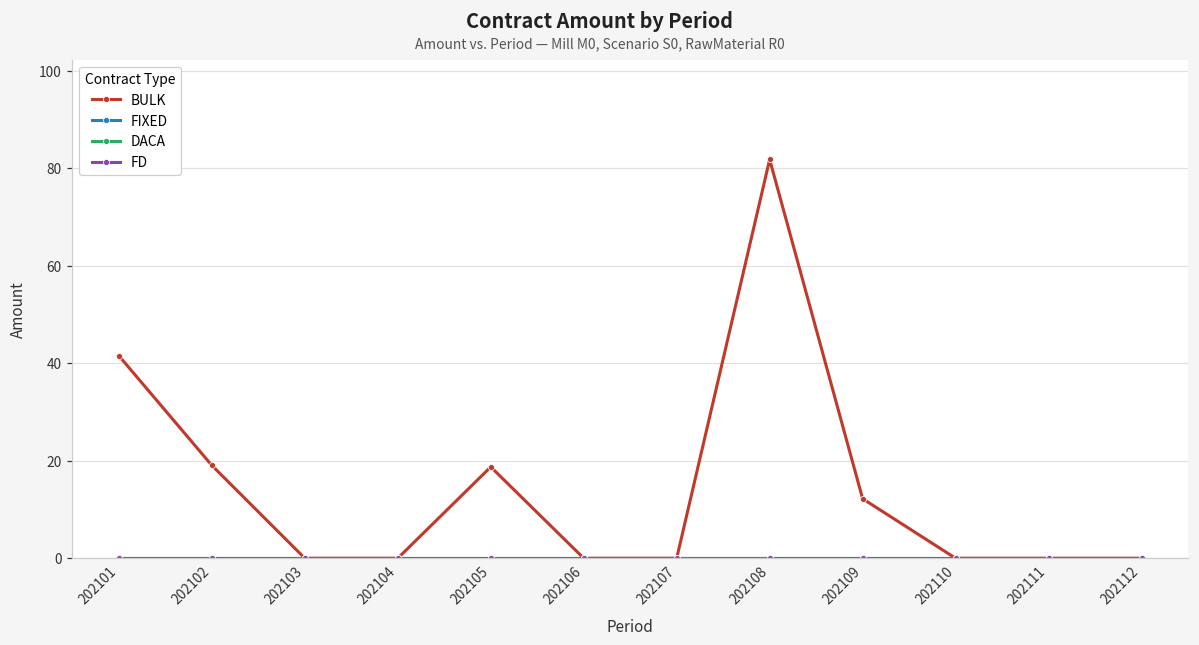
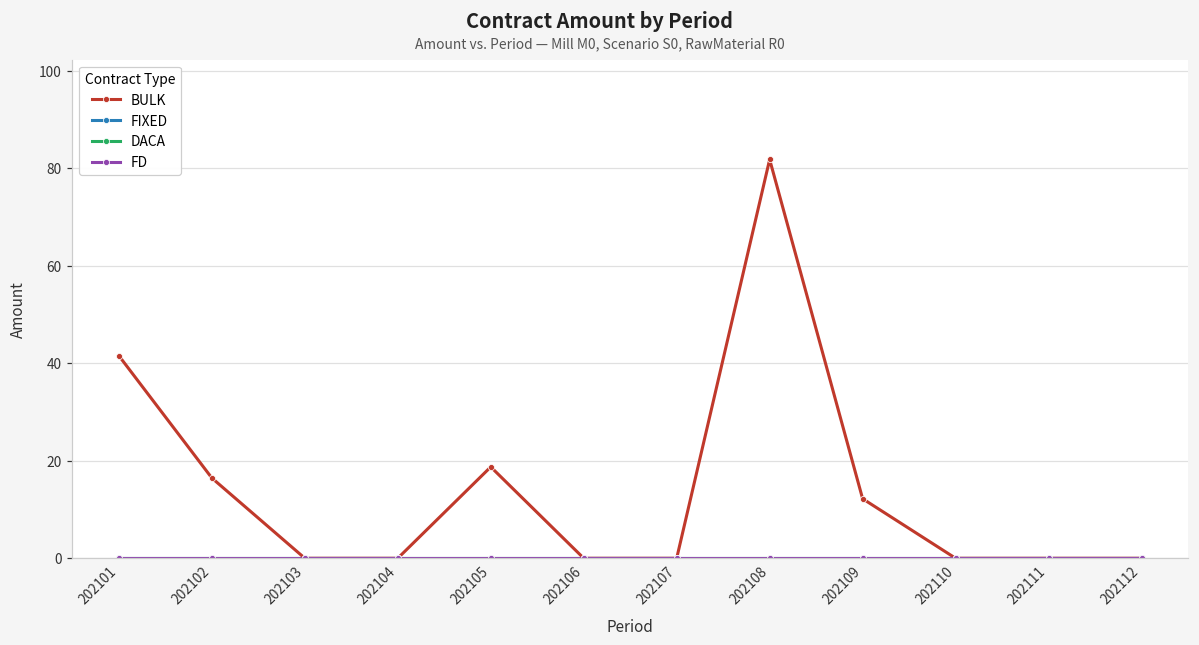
BULK, 202102: 19 -> 16
